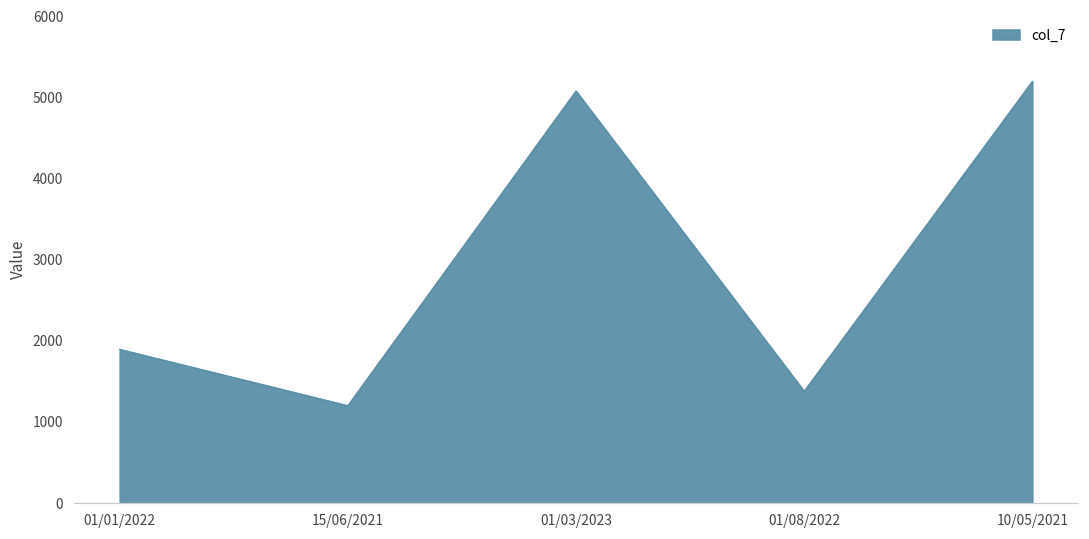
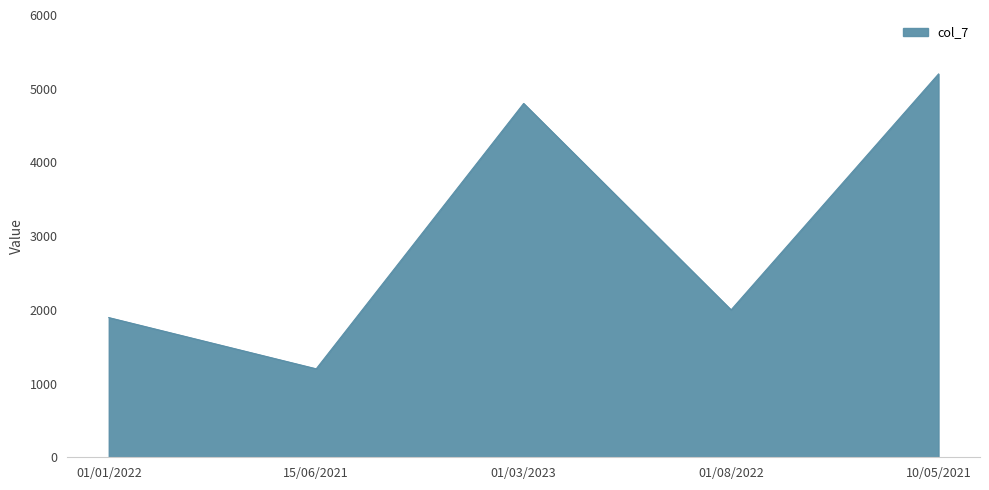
01/03/2023: 5100 -> 4800
01/08/2022: 1400 -> 2000
